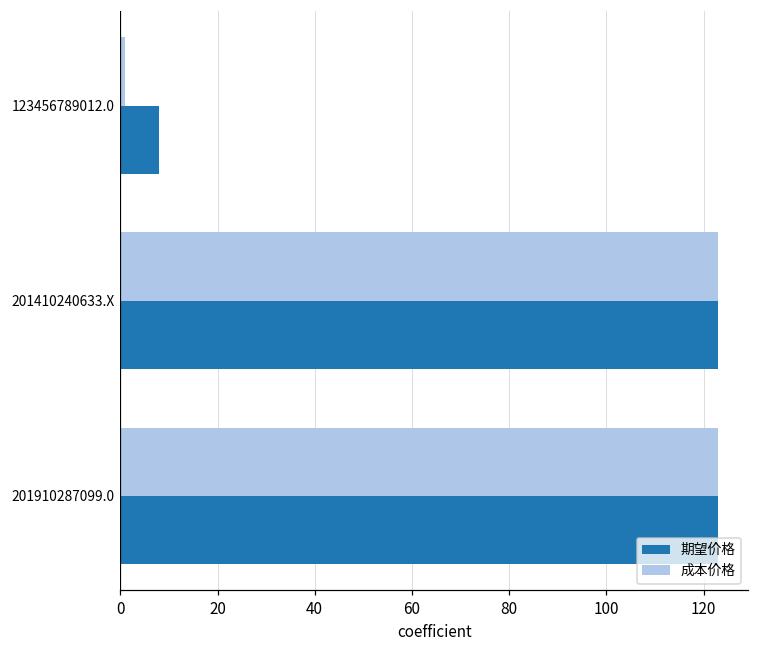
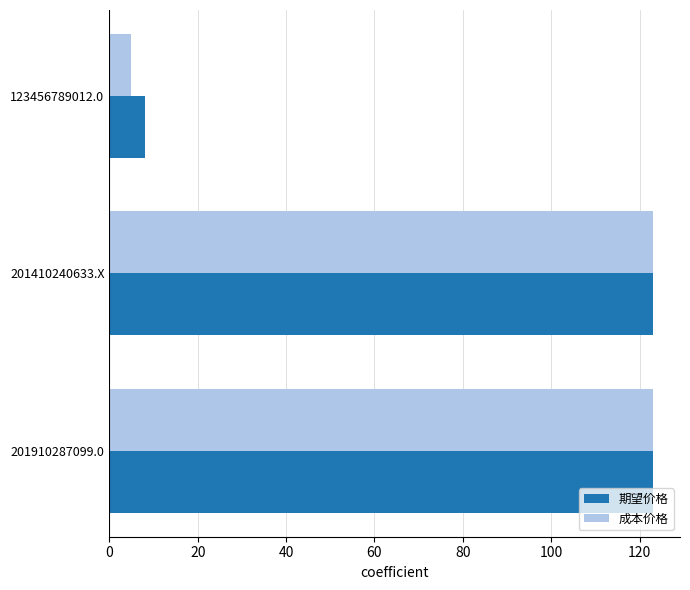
成本价格, 123456789012.0: 1 -> 5
